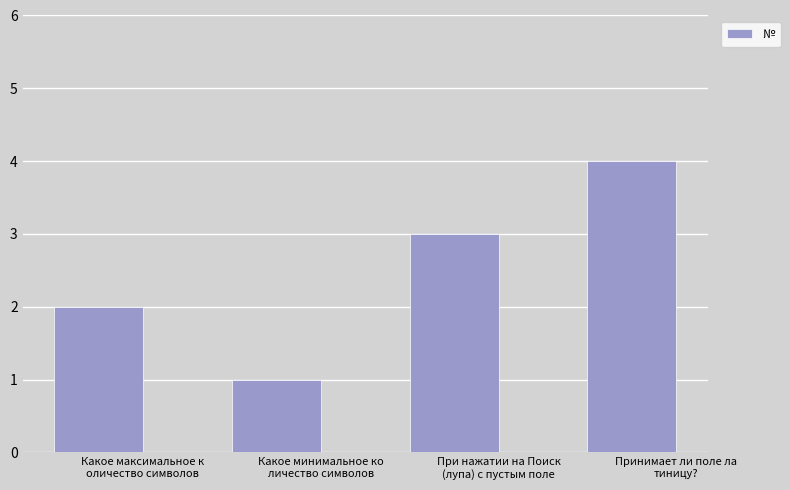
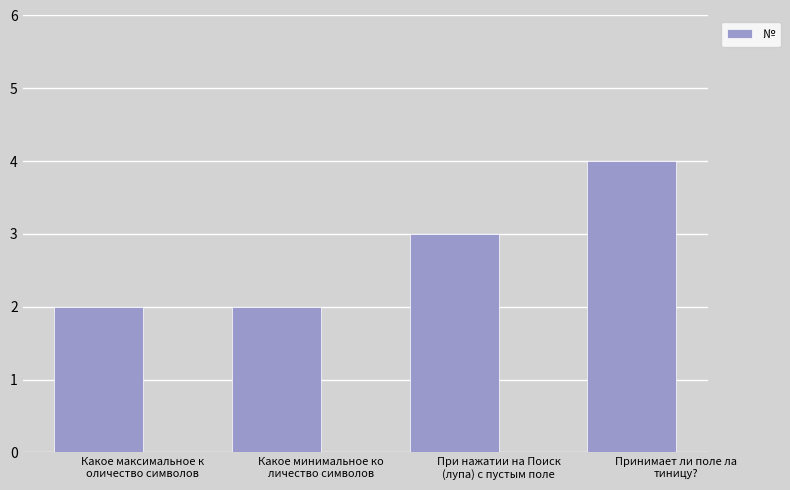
Какое минимальное ко личество символов: 1 -> 2
